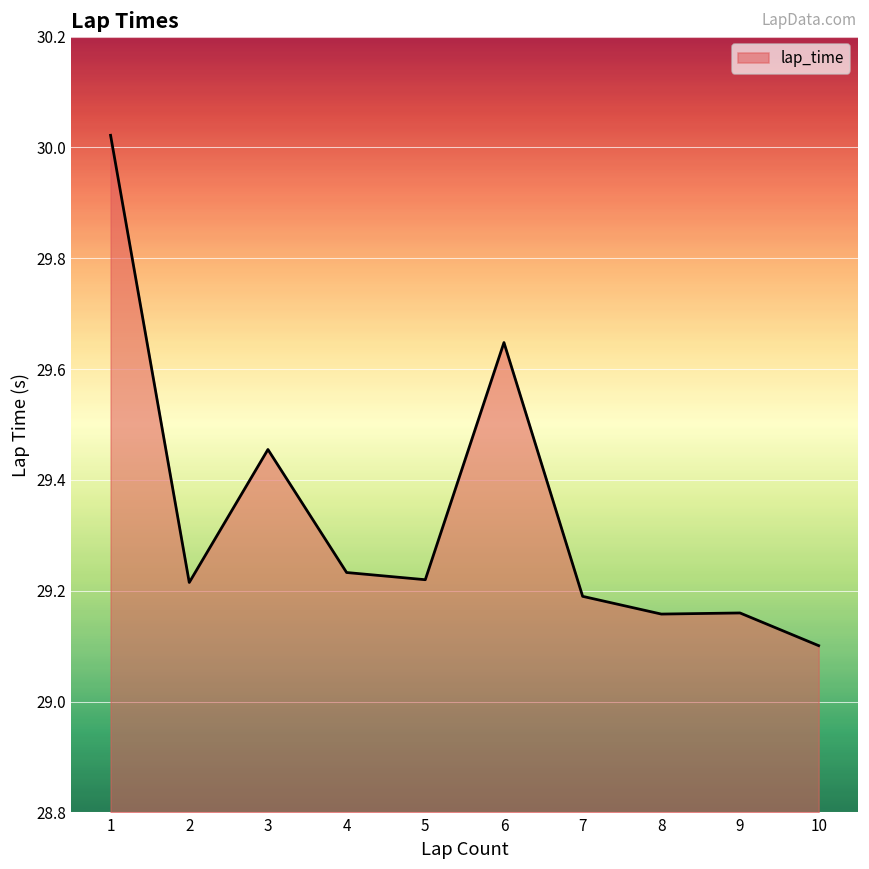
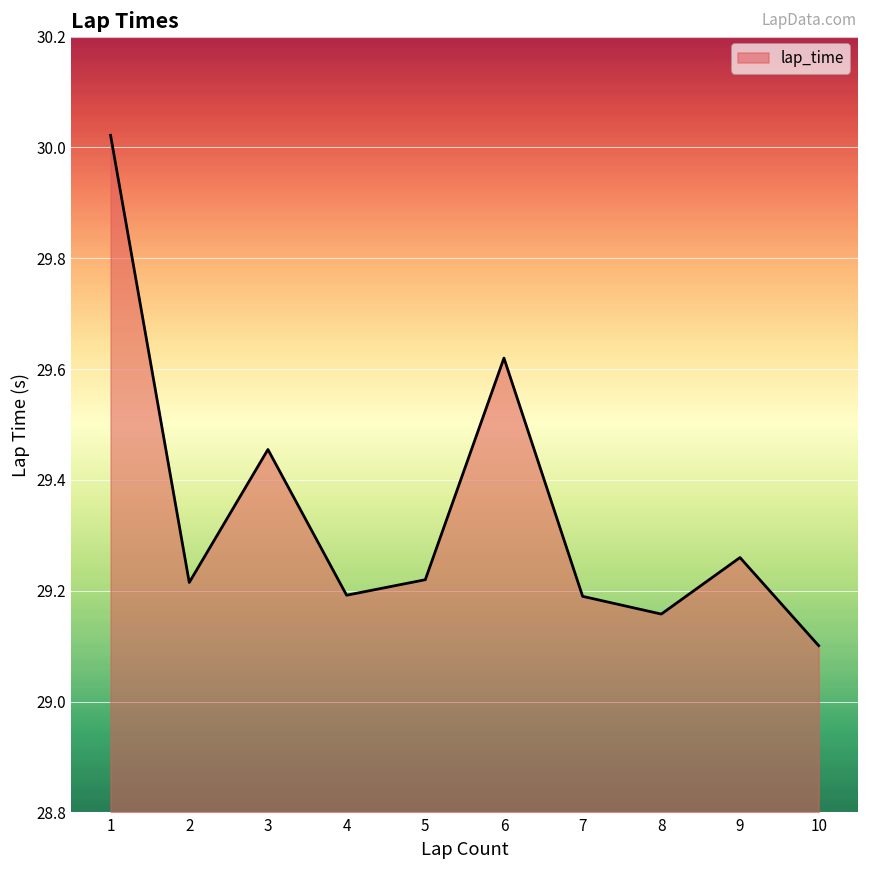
4: 29.23 -> 29.19
6: 29.65 -> 29.62
9: 29.16 -> 29.26
